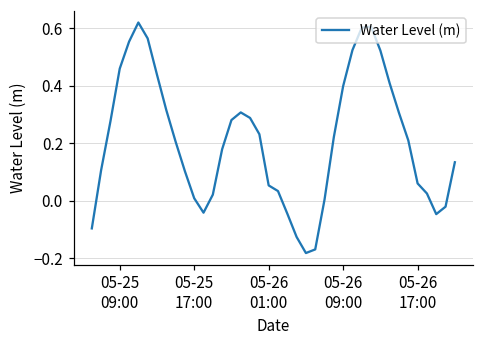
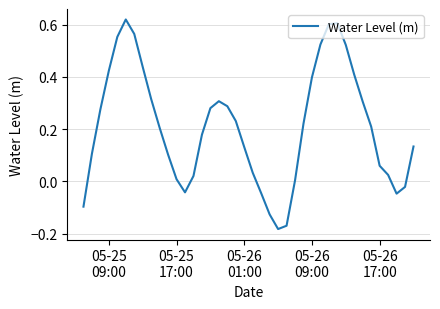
05-25 09:00: 0.46 -> 0.42
05-26 01:00: 0.05 -> 0.13
